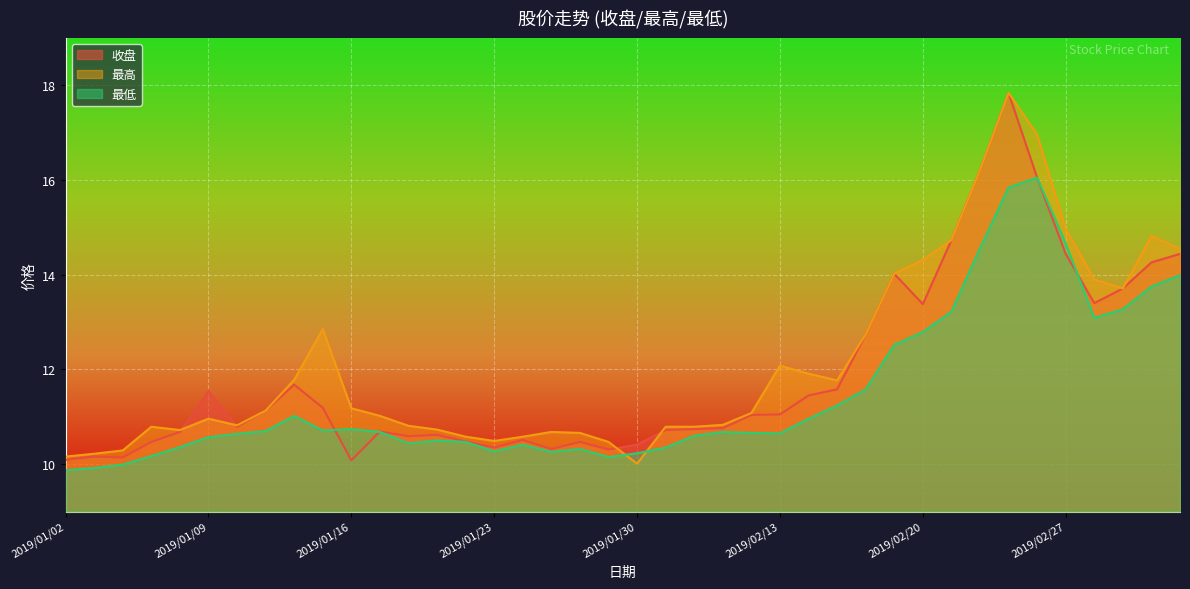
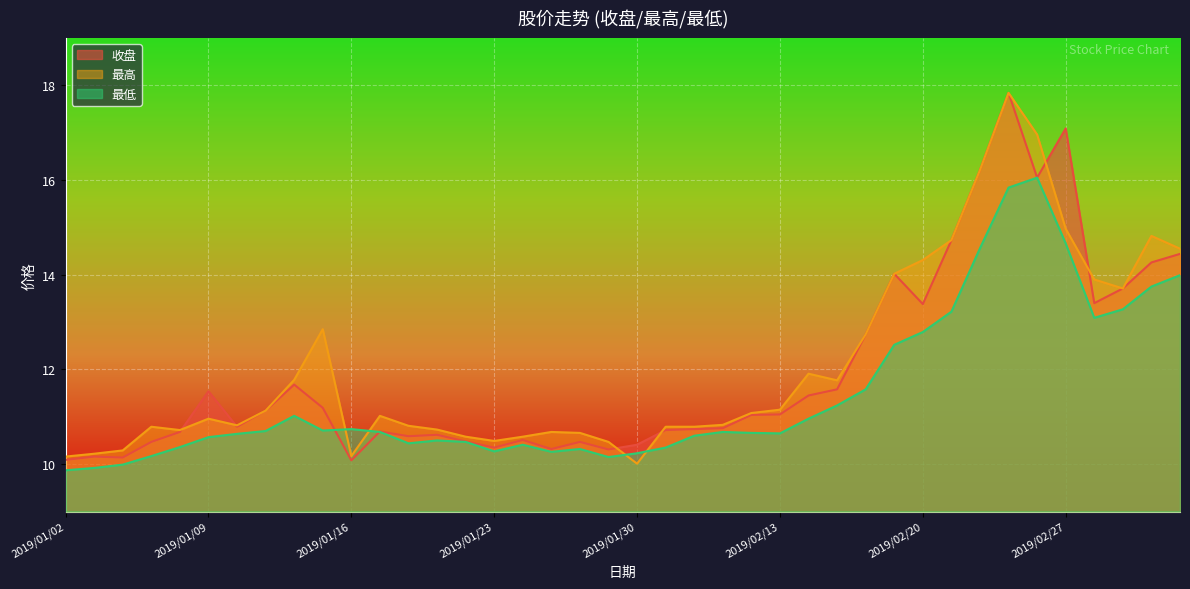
最高, 2019/01/16: 11.2 -> 10.2
最高, 2019/02/13: 12.1 -> 11.2
收盘, 2019/02/27: 14.4 -> 17.1
